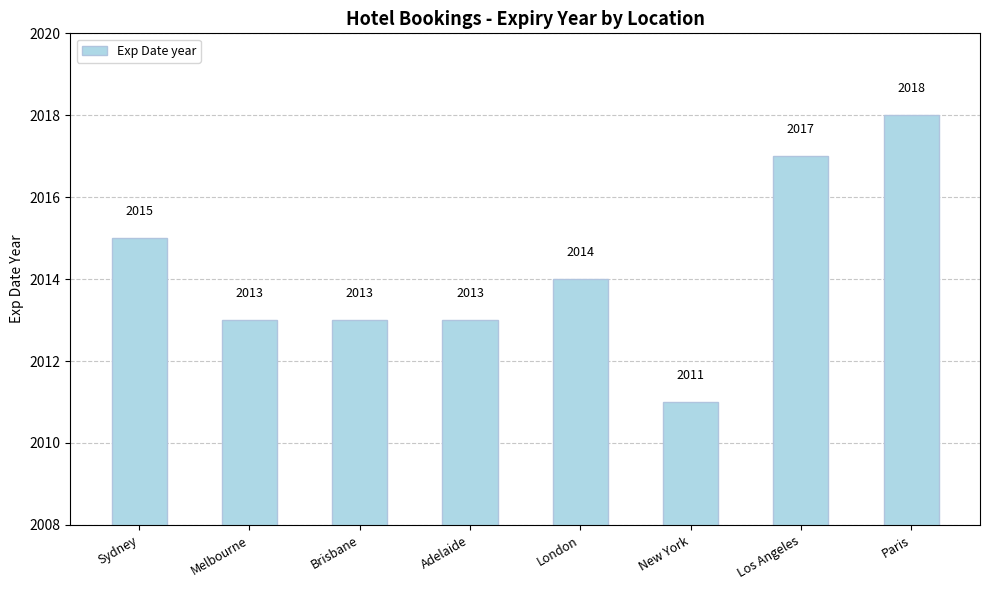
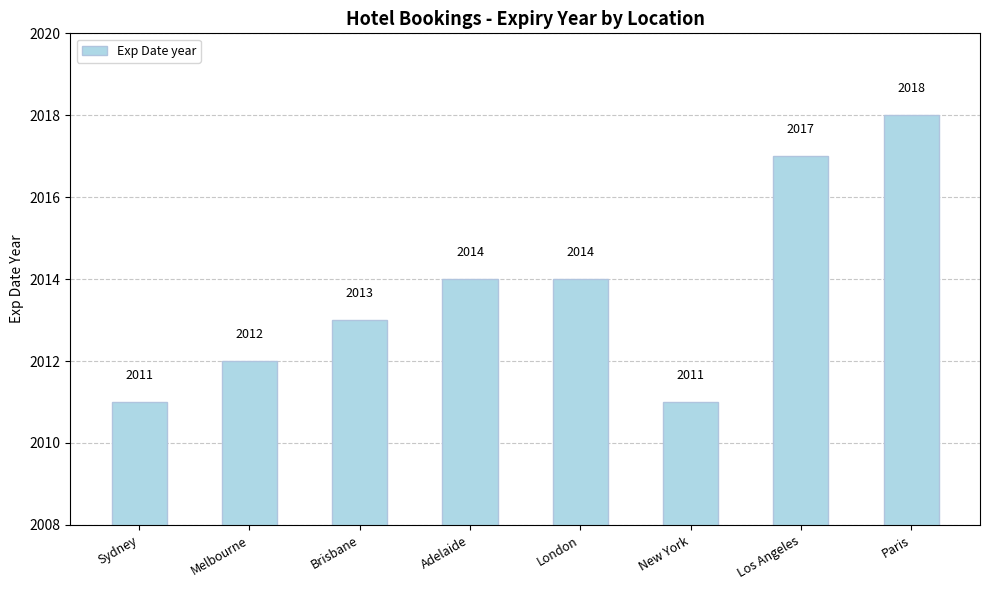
Sydney: 2015 -> 2011
Melbourne: 2013 -> 2012
Adelaide: 2013 -> 2014
